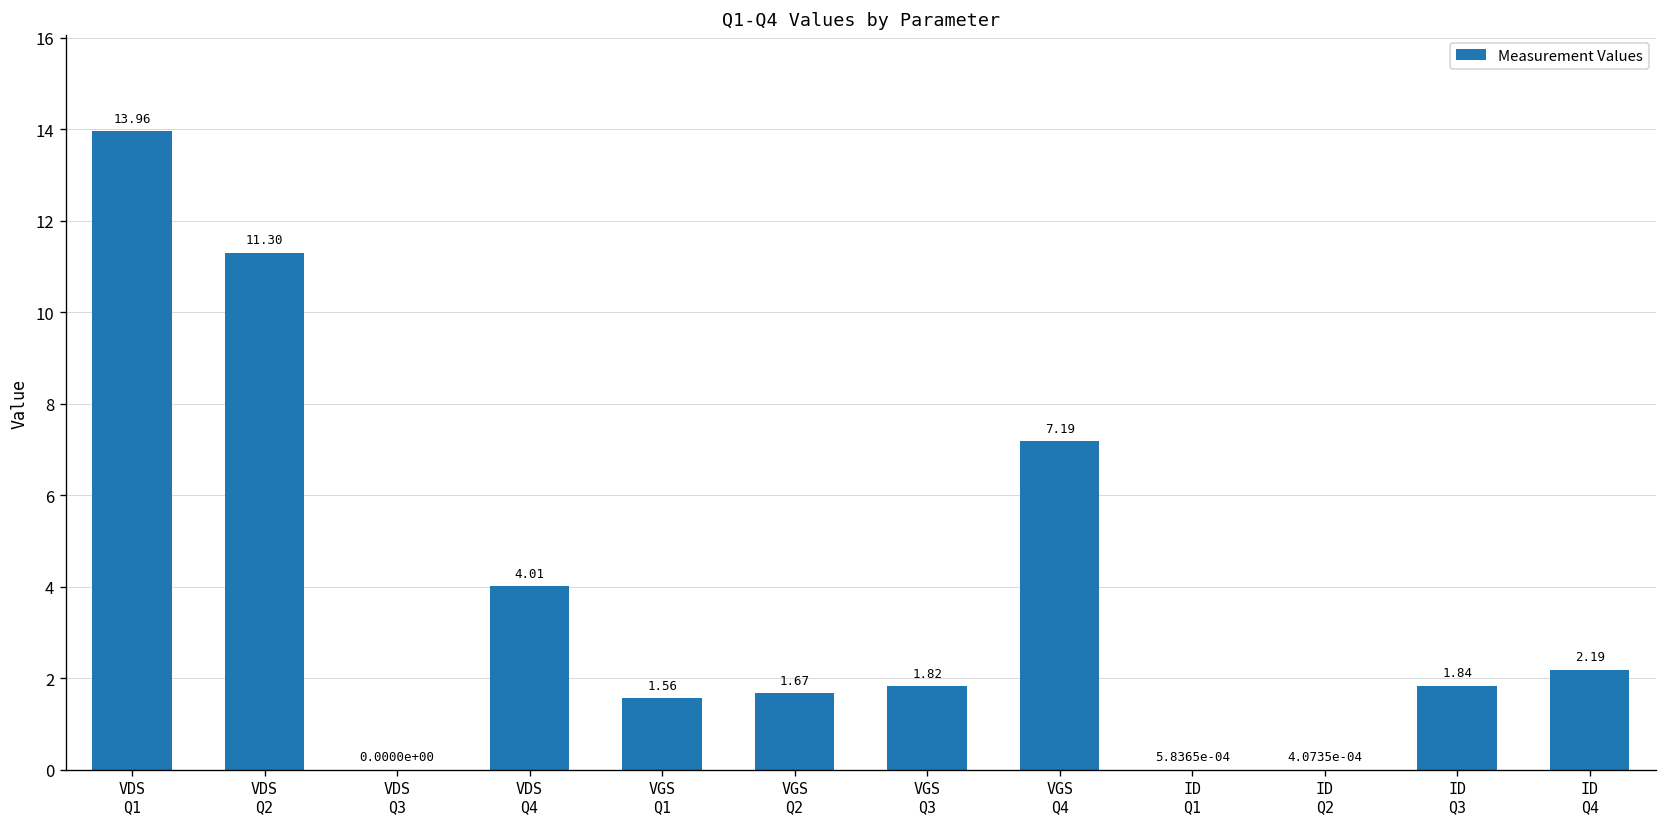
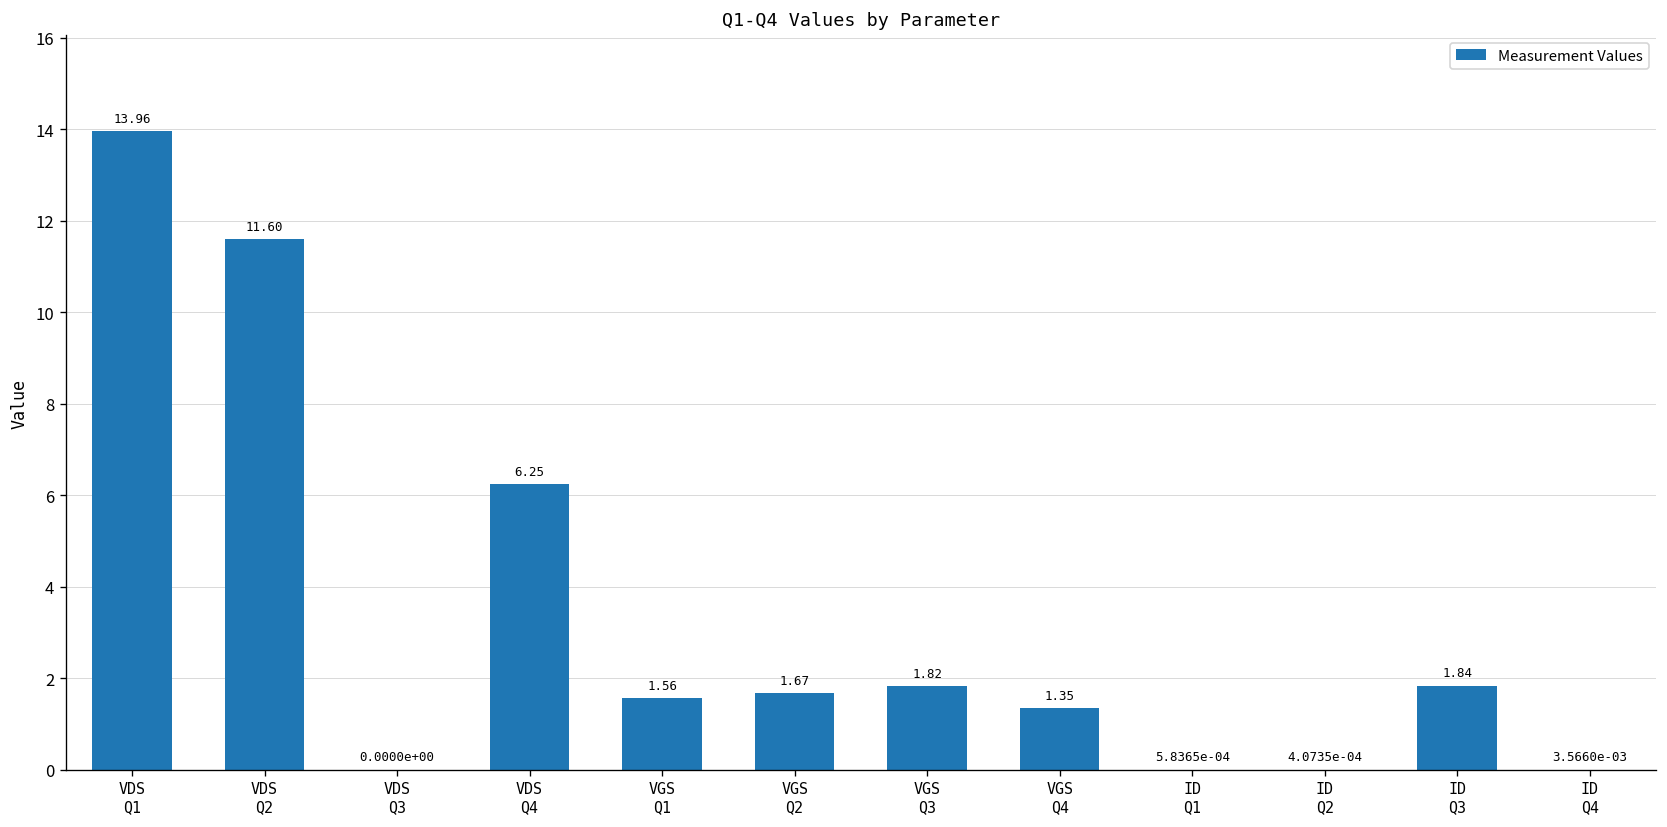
VDS Q2: 11.30 -> 11.60
VDS Q4: 4.01 -> 6.25
VGS Q4: 7.19 -> 1.35
ID Q4: 2.19 -> 3.5660e-03
